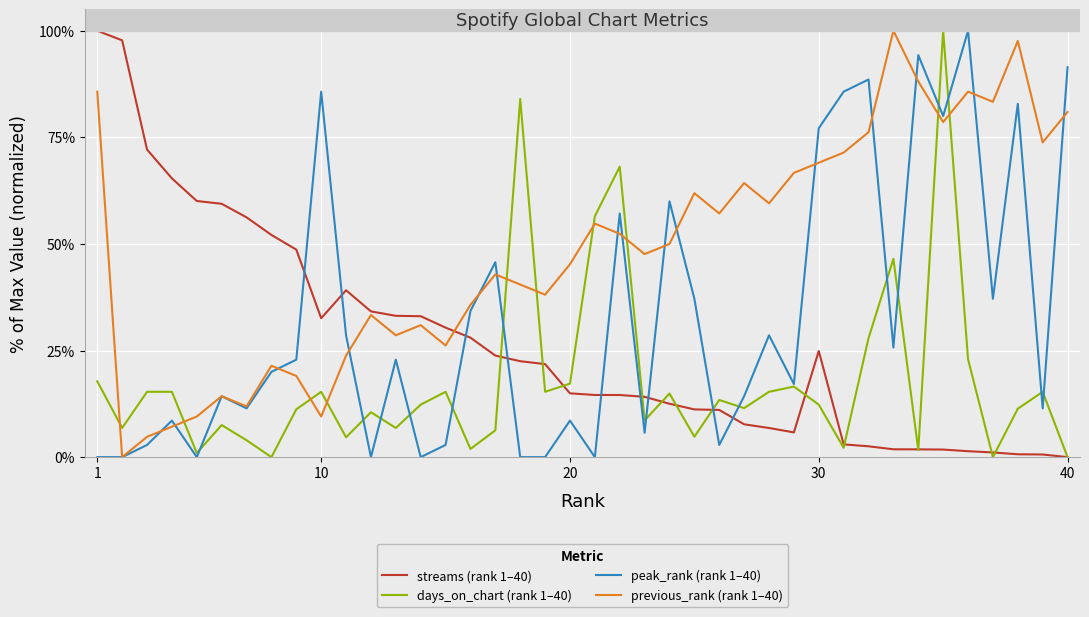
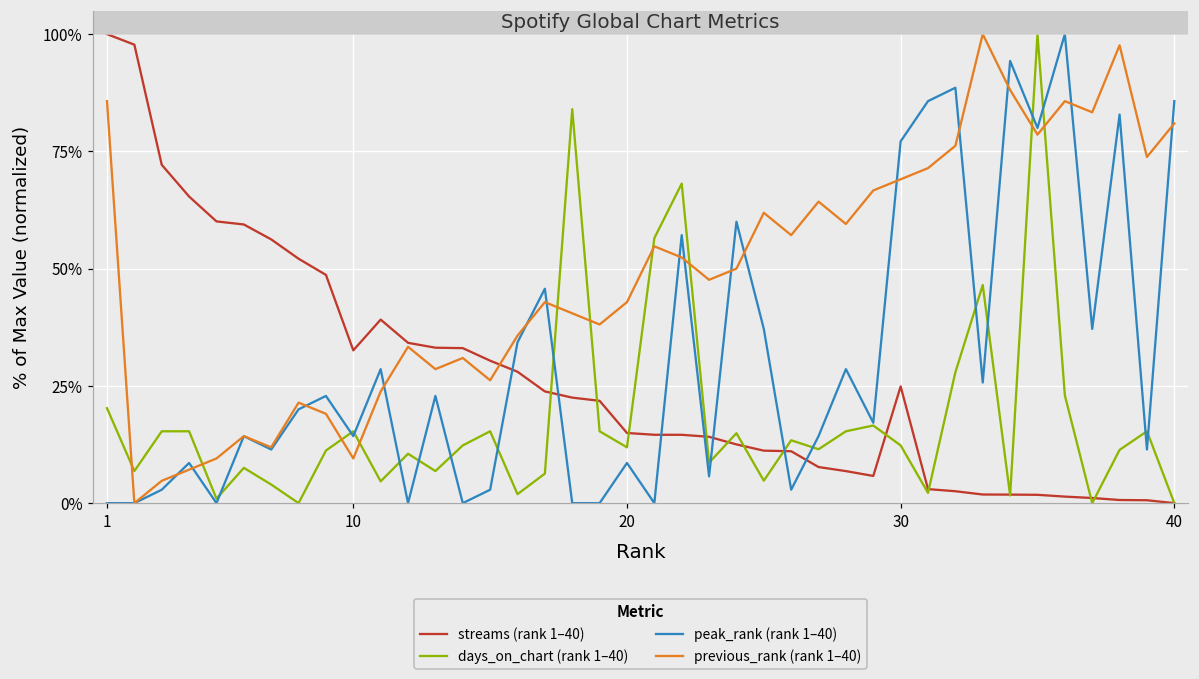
days_on_chart (rank 1–40), 1: 18% -> 20%
peak_rank (rank 1–40), 10: 86% -> 14%
days_on_chart (rank 1–40), 20: 17% -> 12%
previous_rank (rank 1–40), 20: 45% -> 43%
peak_rank (rank 1–40), 40: 91% -> 86%
